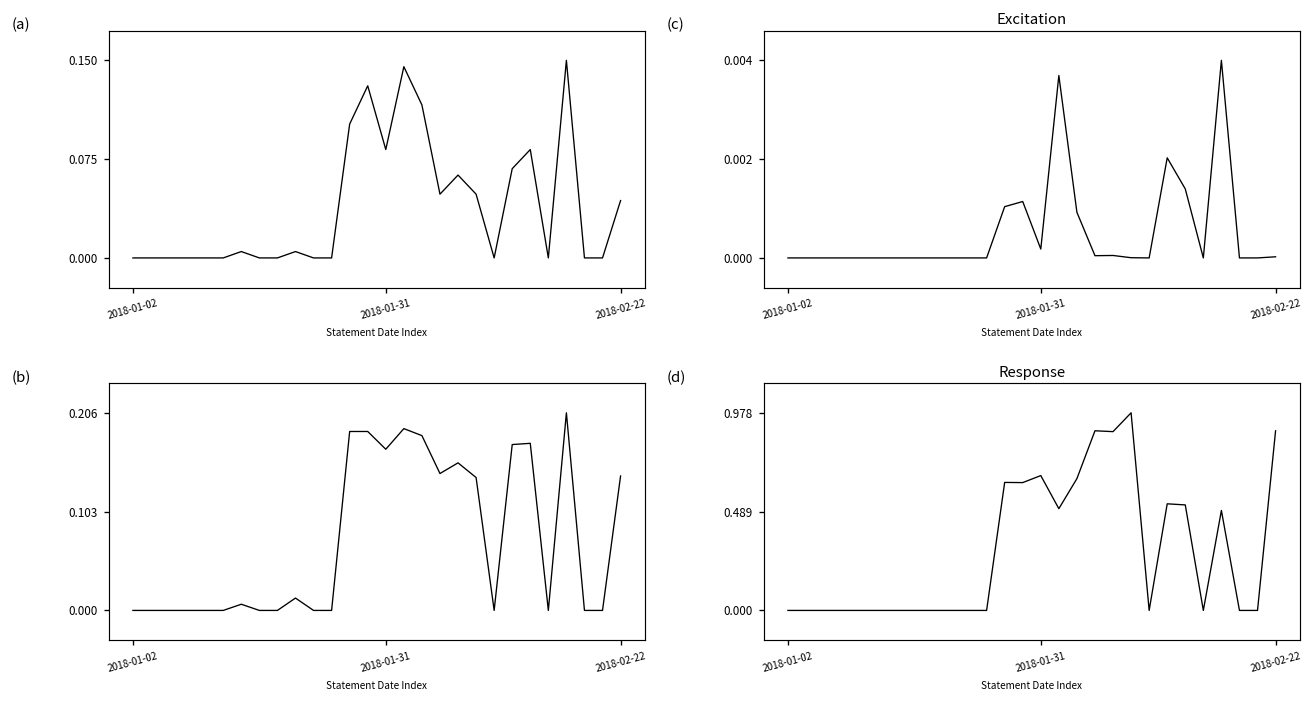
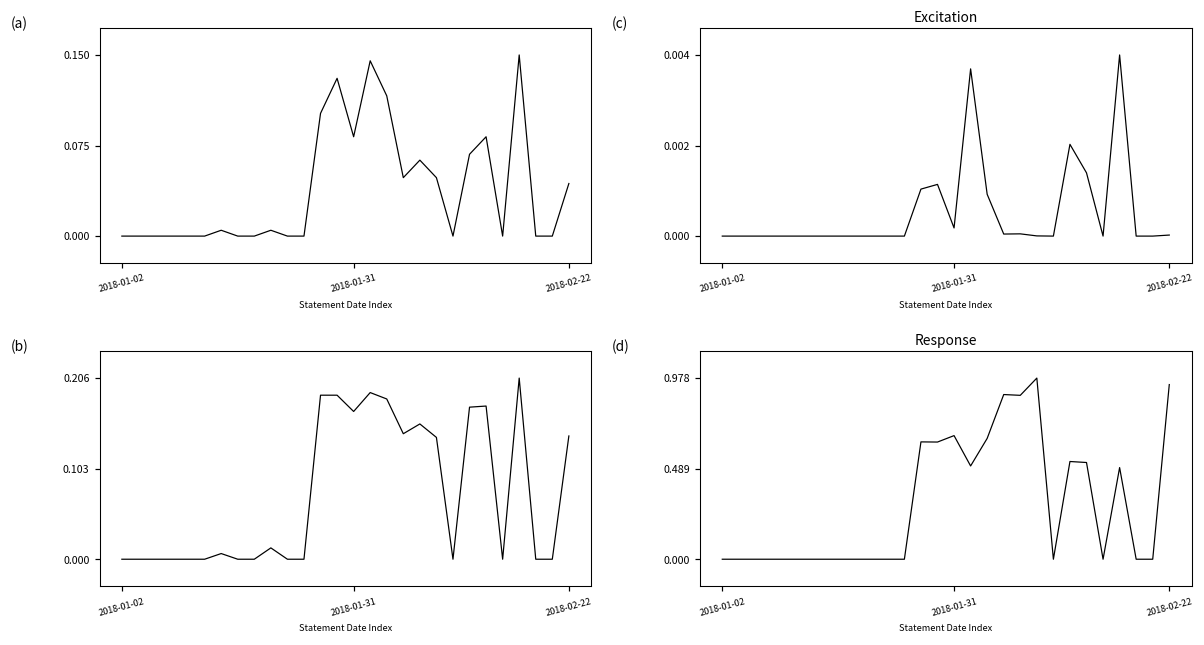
Response, 2018-02-22: 0.89 -> 0.94
